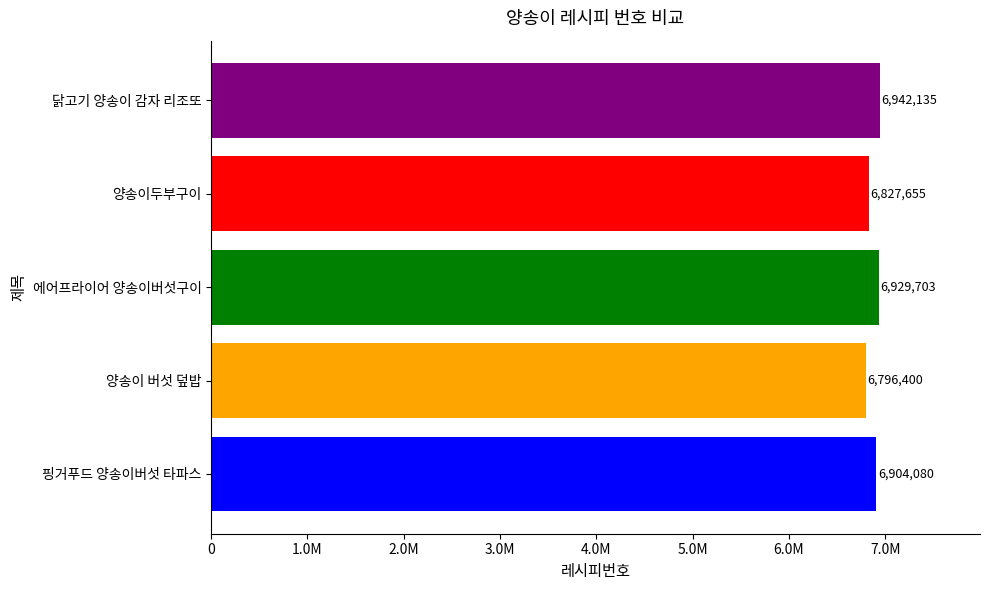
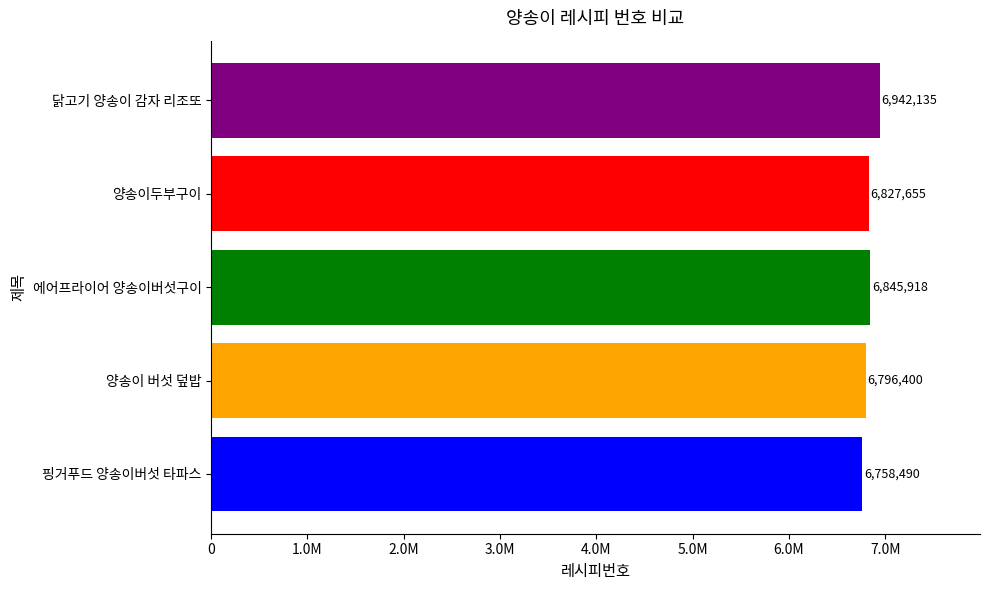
에어프라이어 양송이버섯구이: 6,929,703 -> 6,845,918
핑거푸드 양송이버섯 타파스: 6,904,080 -> 6,758,490
